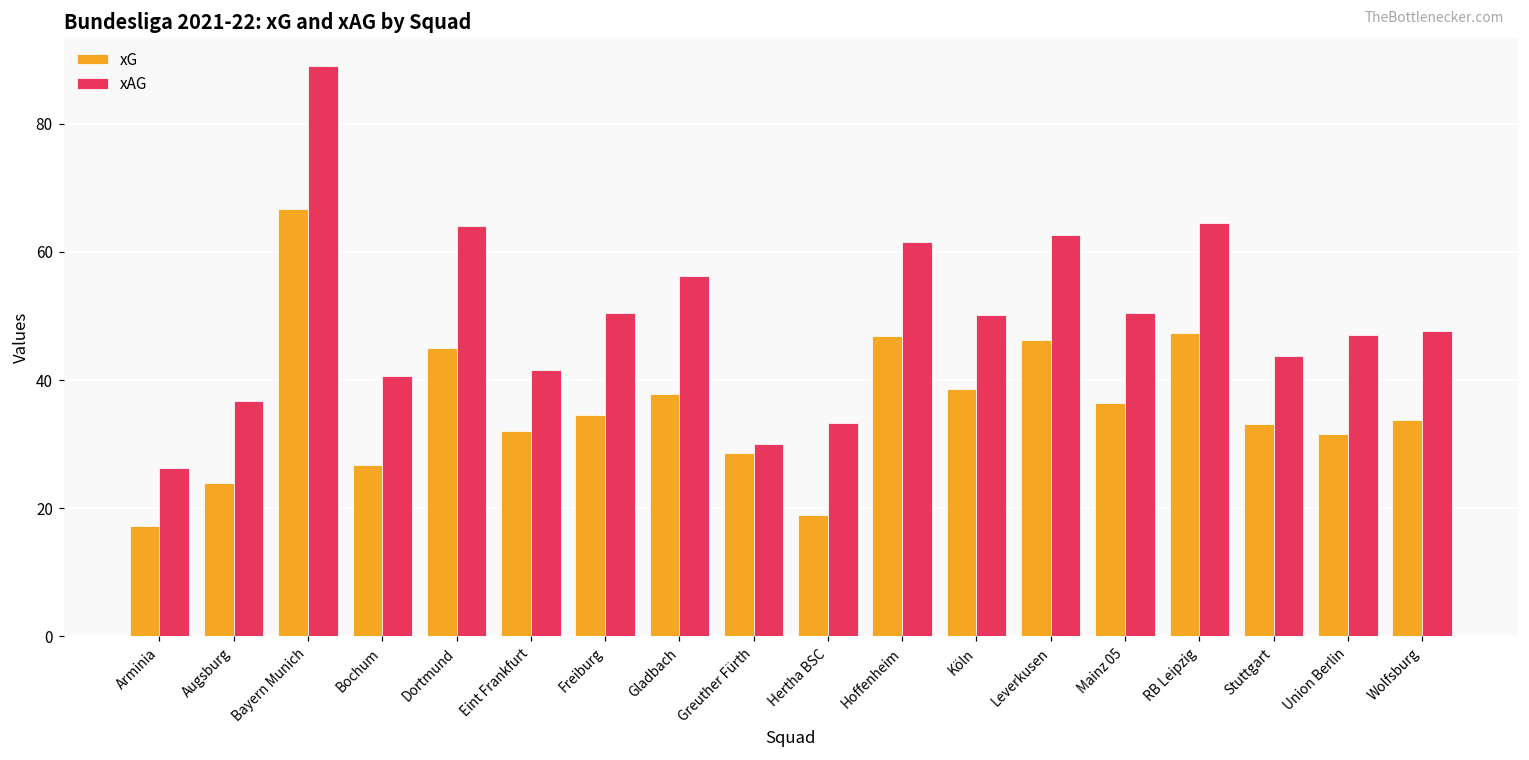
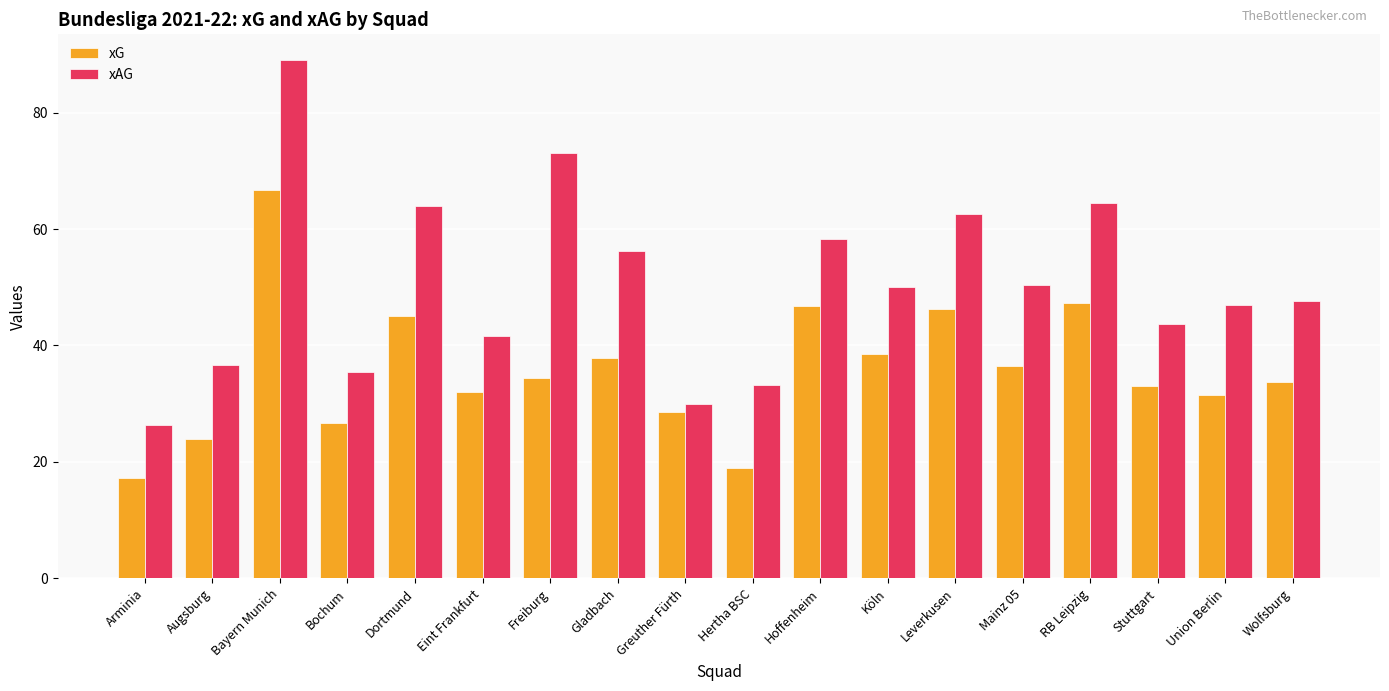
xAG, Bochum: 41 -> 36
xAG, Freiburg: 50 -> 73
xAG, Hoffenheim: 62 -> 58
